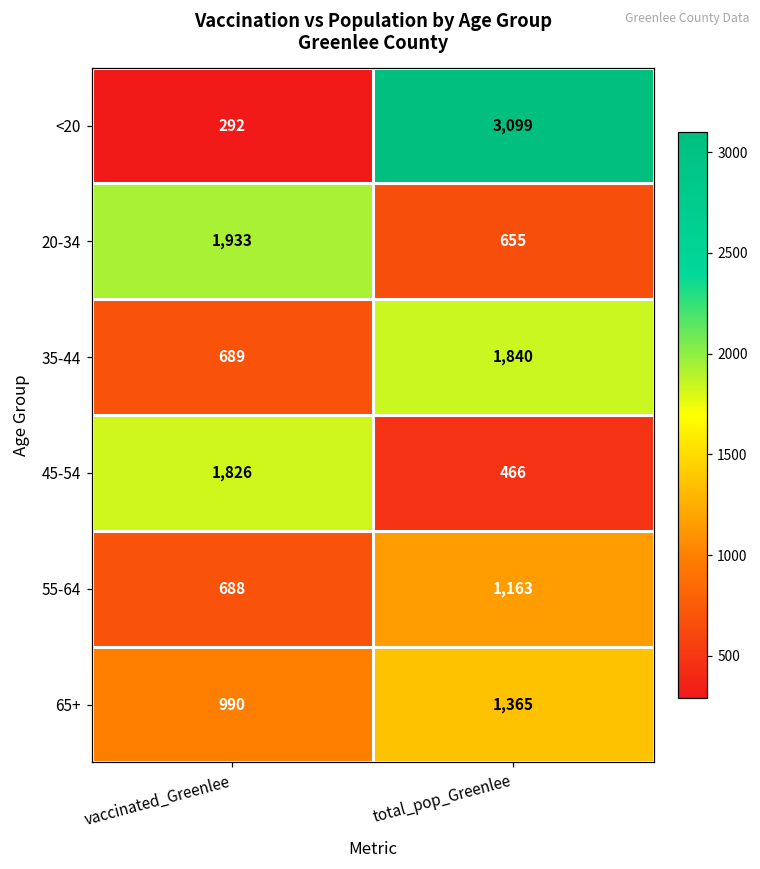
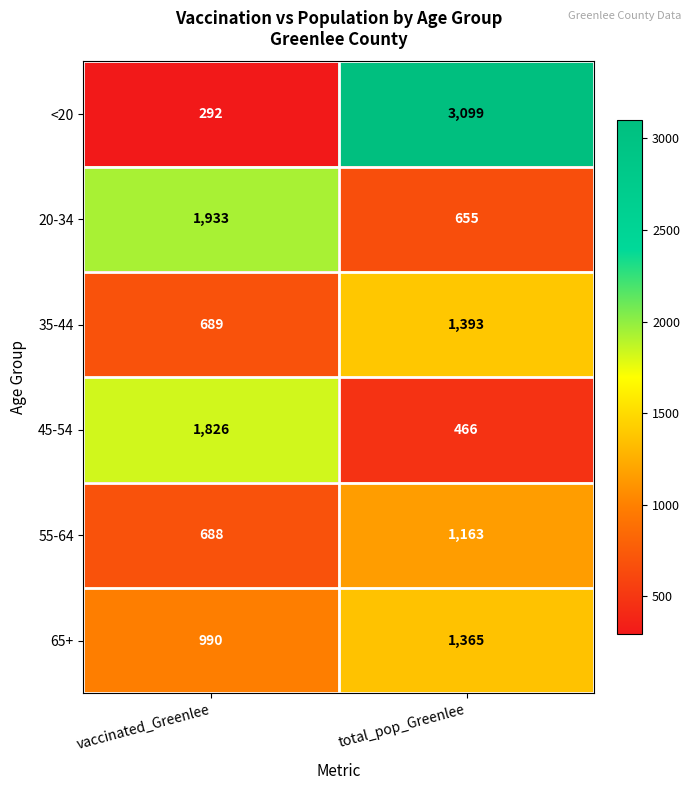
35-44, total_pop_Greenlee: 1,840 -> 1,393
